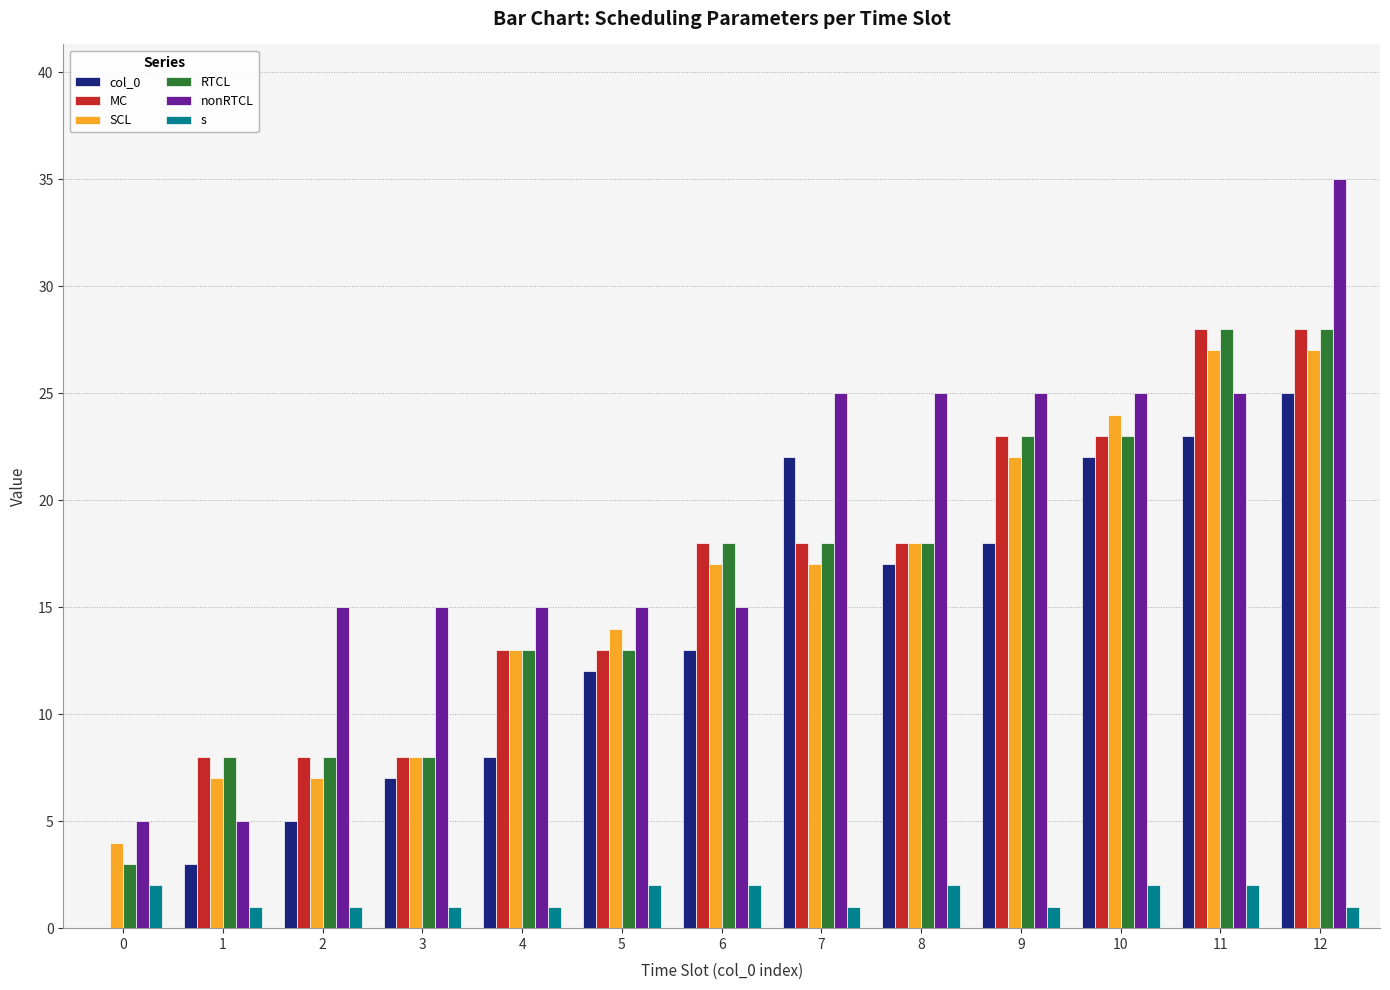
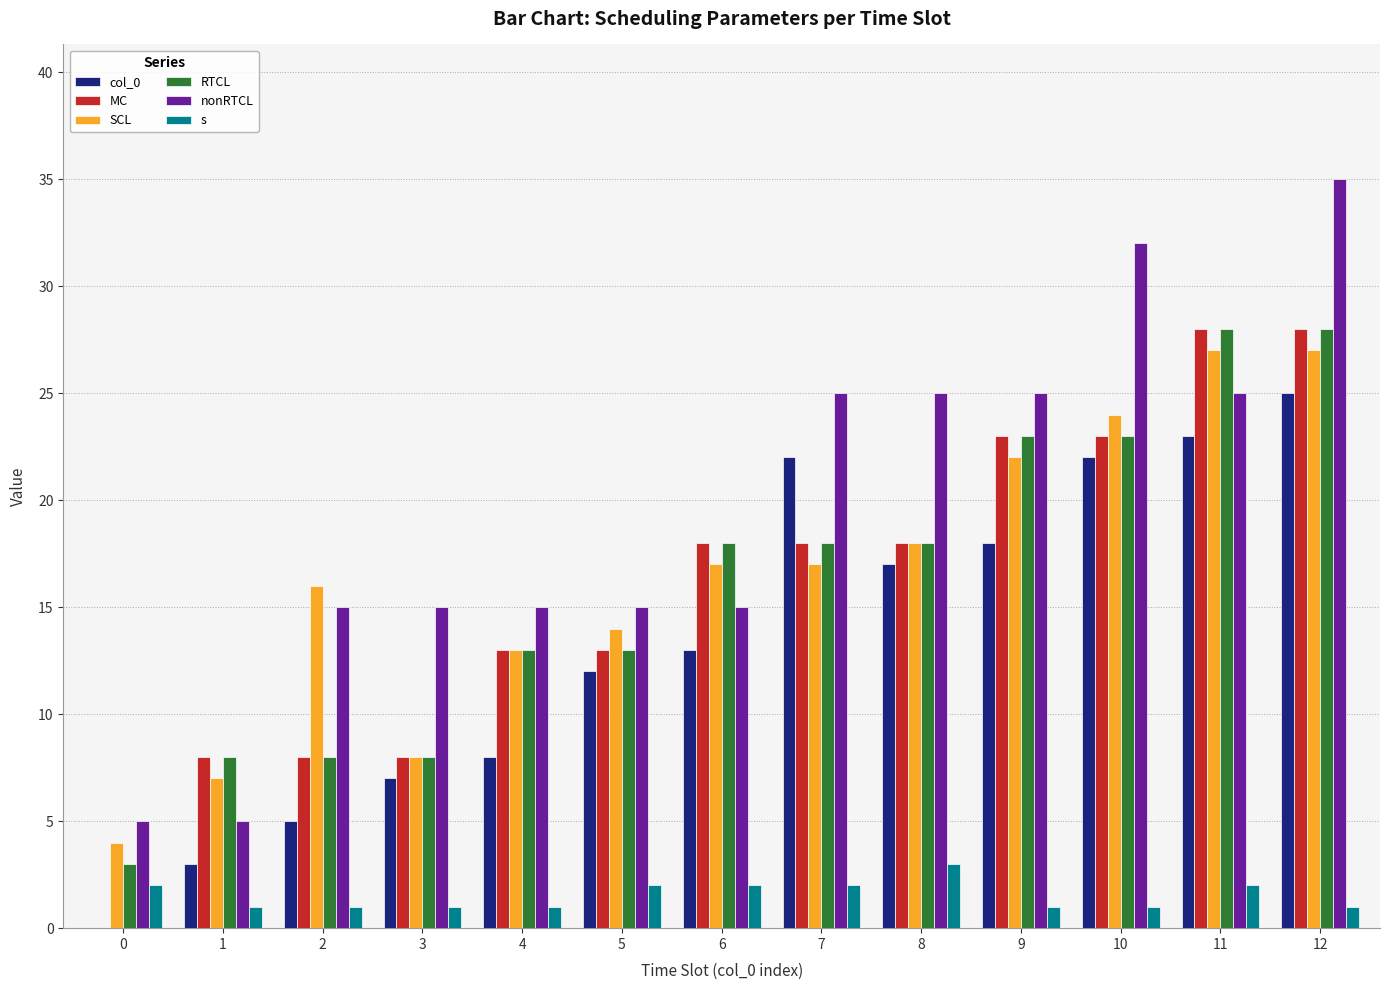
SCL, 2: 7 -> 16
s, 7: 1 -> 2
s, 8: 2 -> 3
nonRTCL, 10: 25 -> 32
s, 10: 2 -> 1
